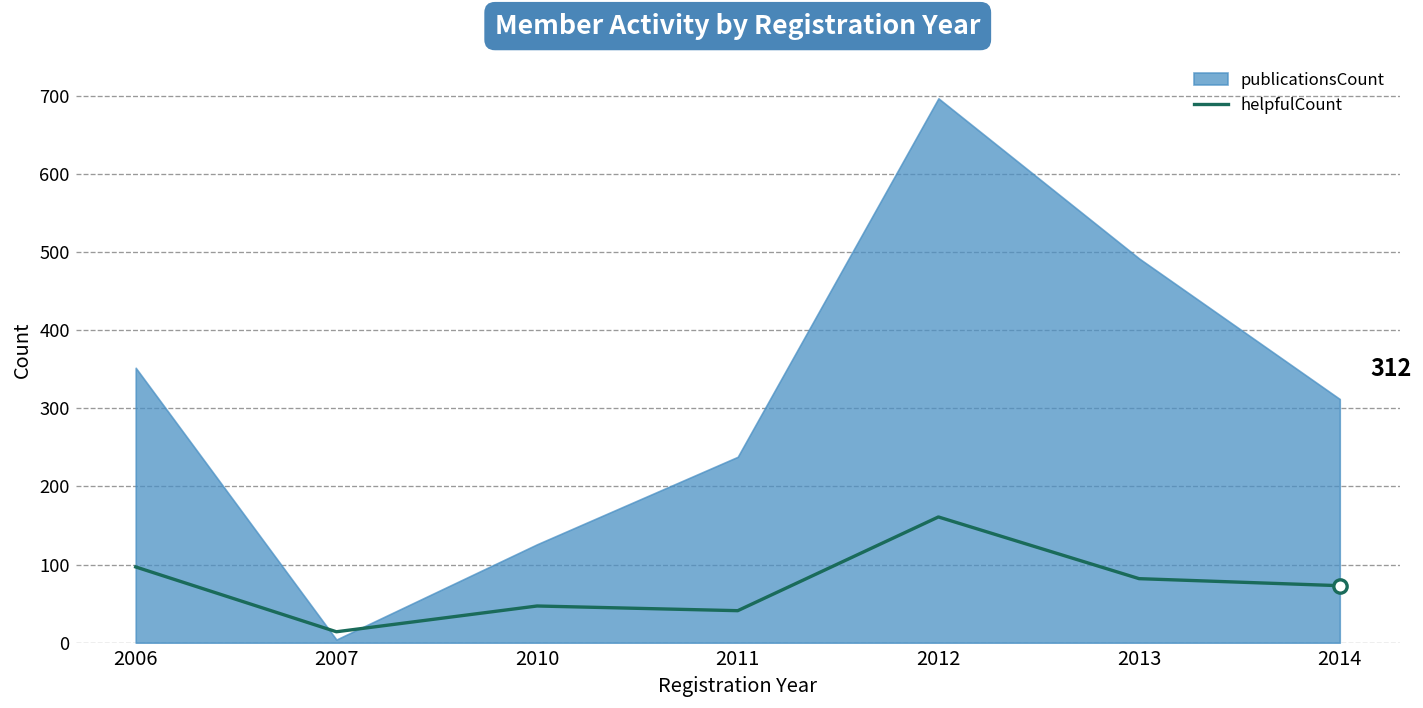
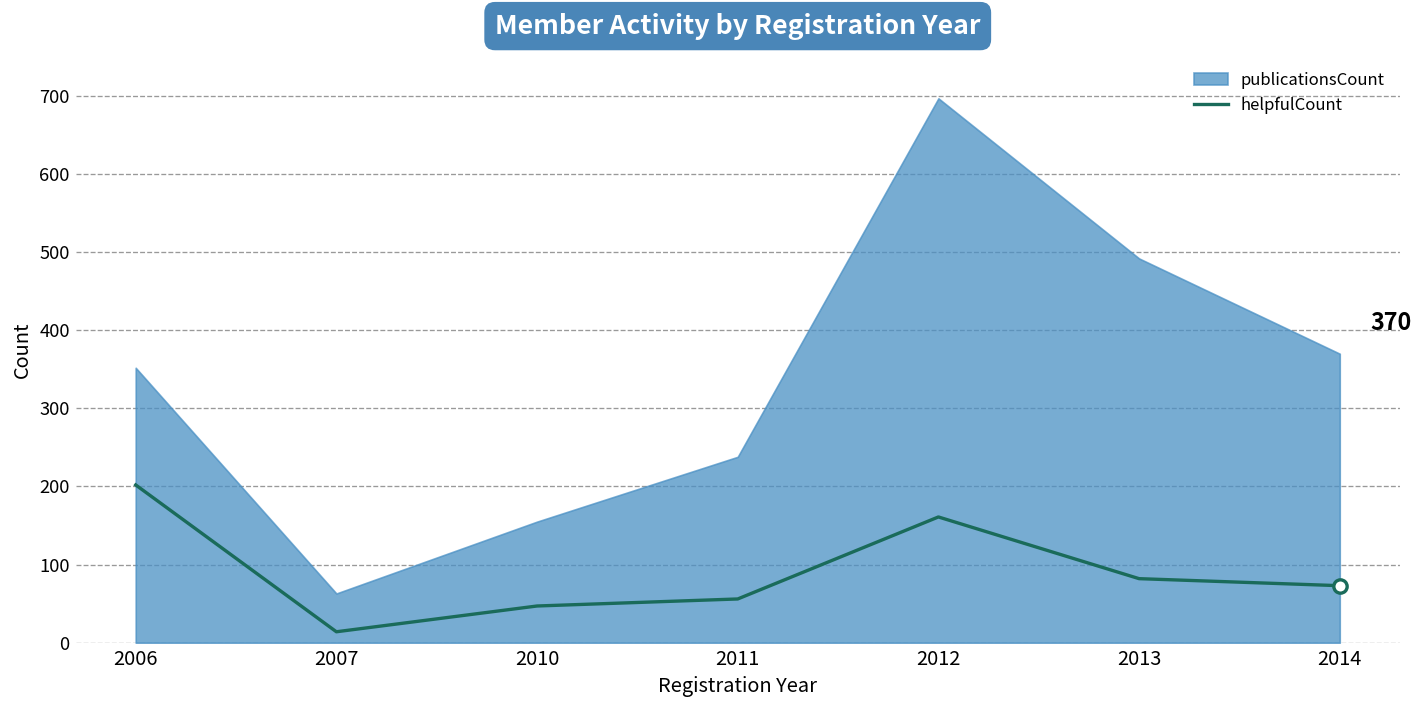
helpfulCount, 2006: 100 -> 200
publicationsCount, 2007: 0 -> 60
publicationsCount, 2010: 130 -> 160
helpfulCount, 2011: 40 -> 60
publicationsCount, 2014: 312 -> 370
